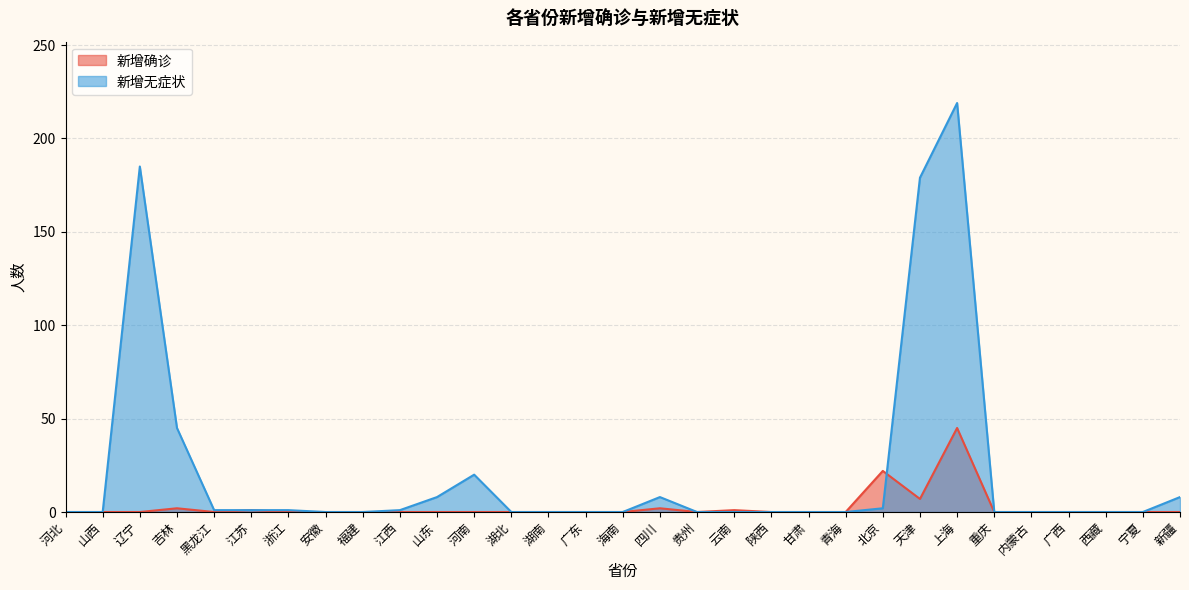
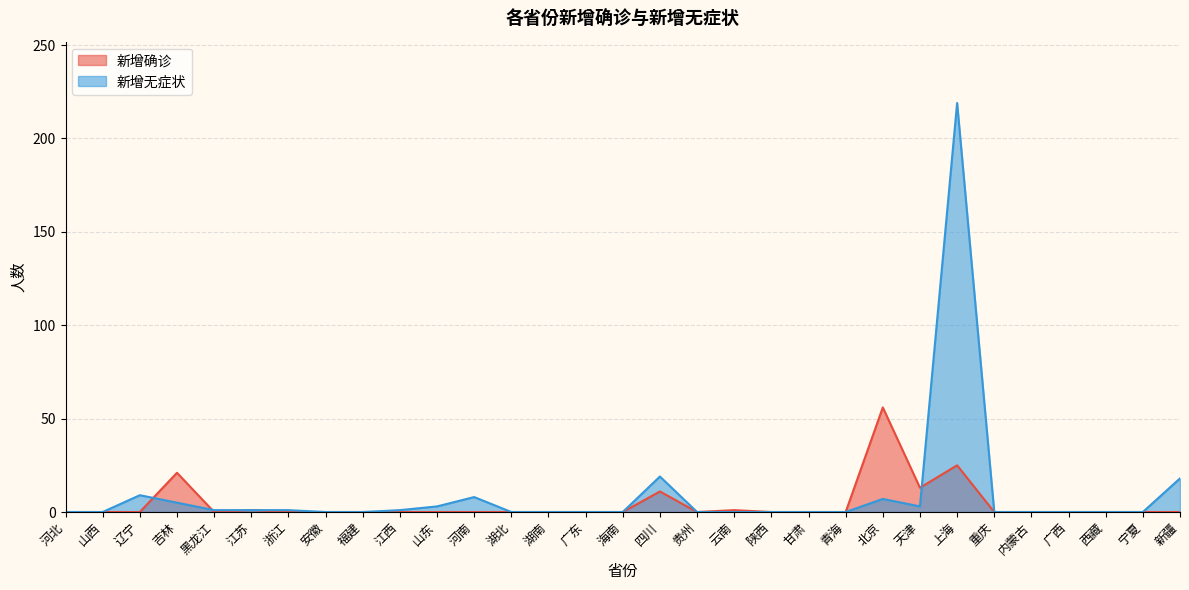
新增无症状, 辽宁: 185 -> 9
新增确诊, 吉林: 2 -> 21
新增无症状, 吉林: 45 -> 5
新增无症状, 山东: 8 -> 3
新增无症状, 河南: 20 -> 8
新增确诊, 四川: 2 -> 11
新增无症状, 四川: 8 -> 19
新增确诊, 北京: 22 -> 56
新增无症状, 北京: 2 -> 7
新增确诊, 天津: 7 -> 13
新增无症状, 天津: 179 -> 3
新增确诊, 上海: 45 -> 25
新增无症状, 新疆: 8 -> 18
